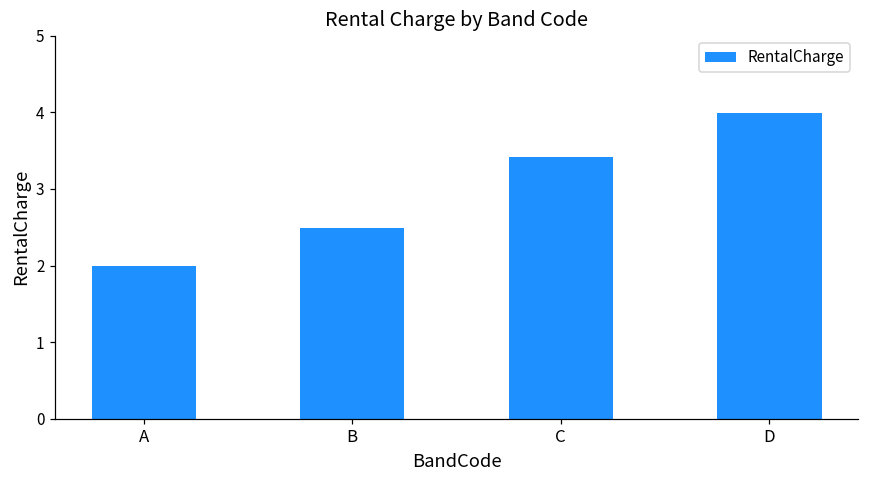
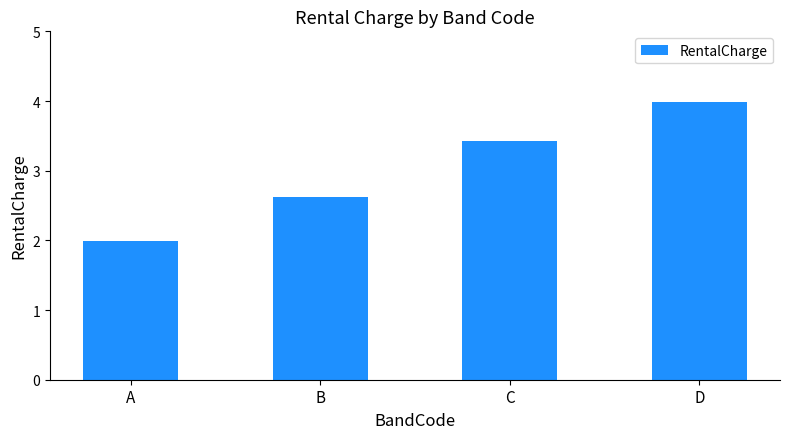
B: 2.5 -> 2.6
